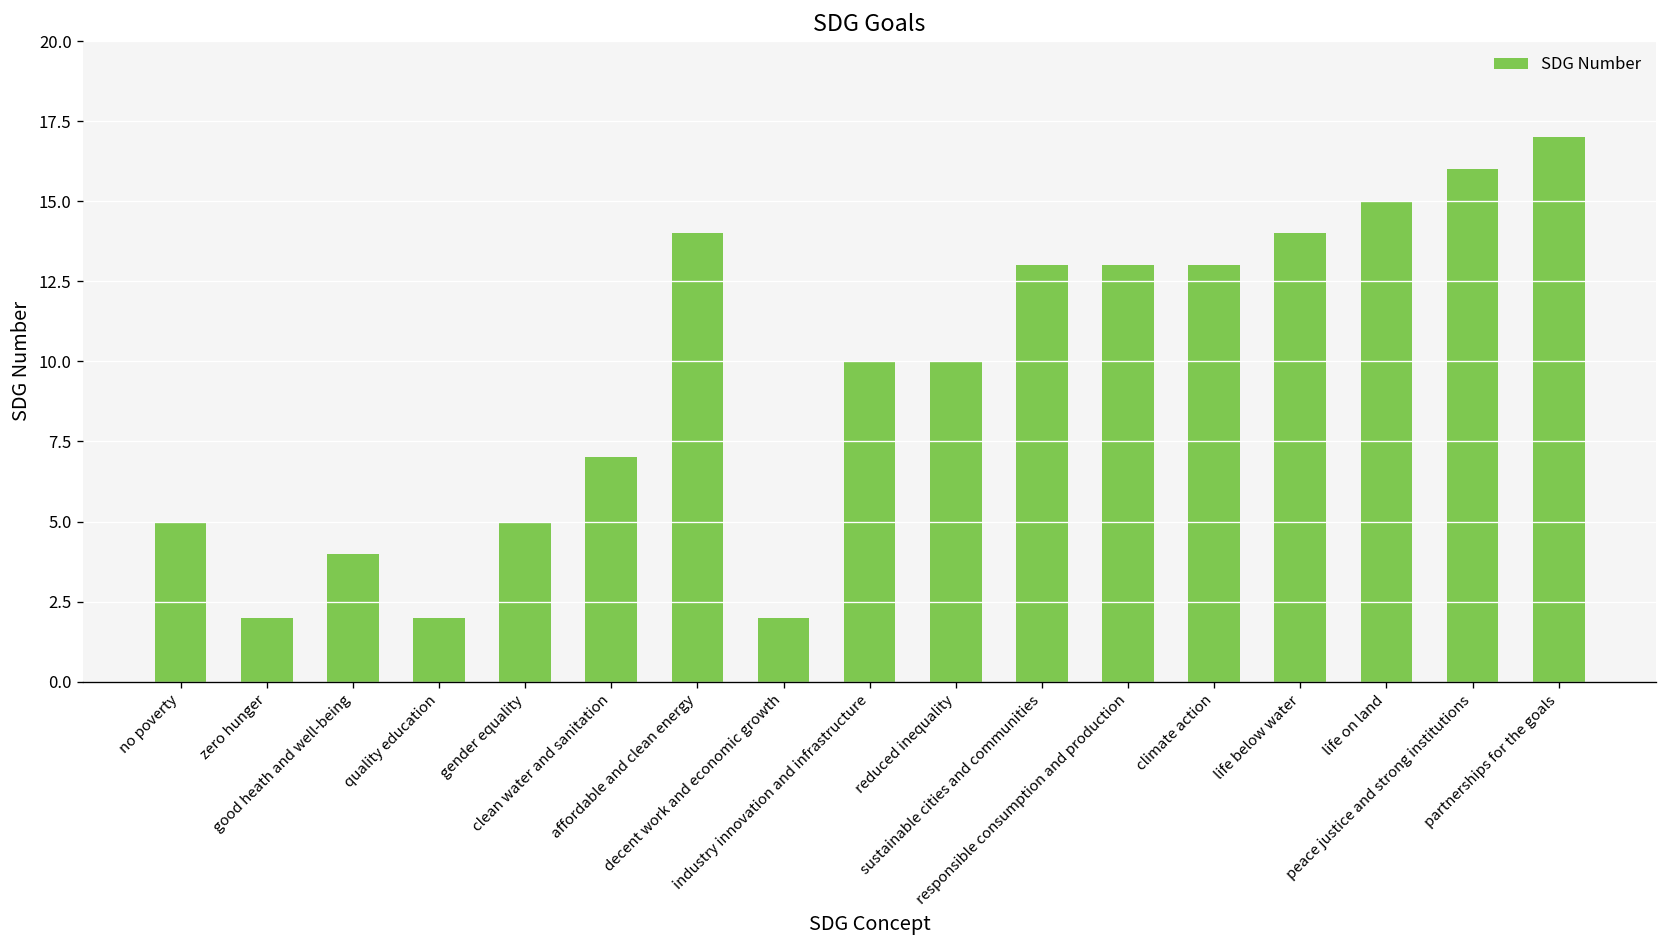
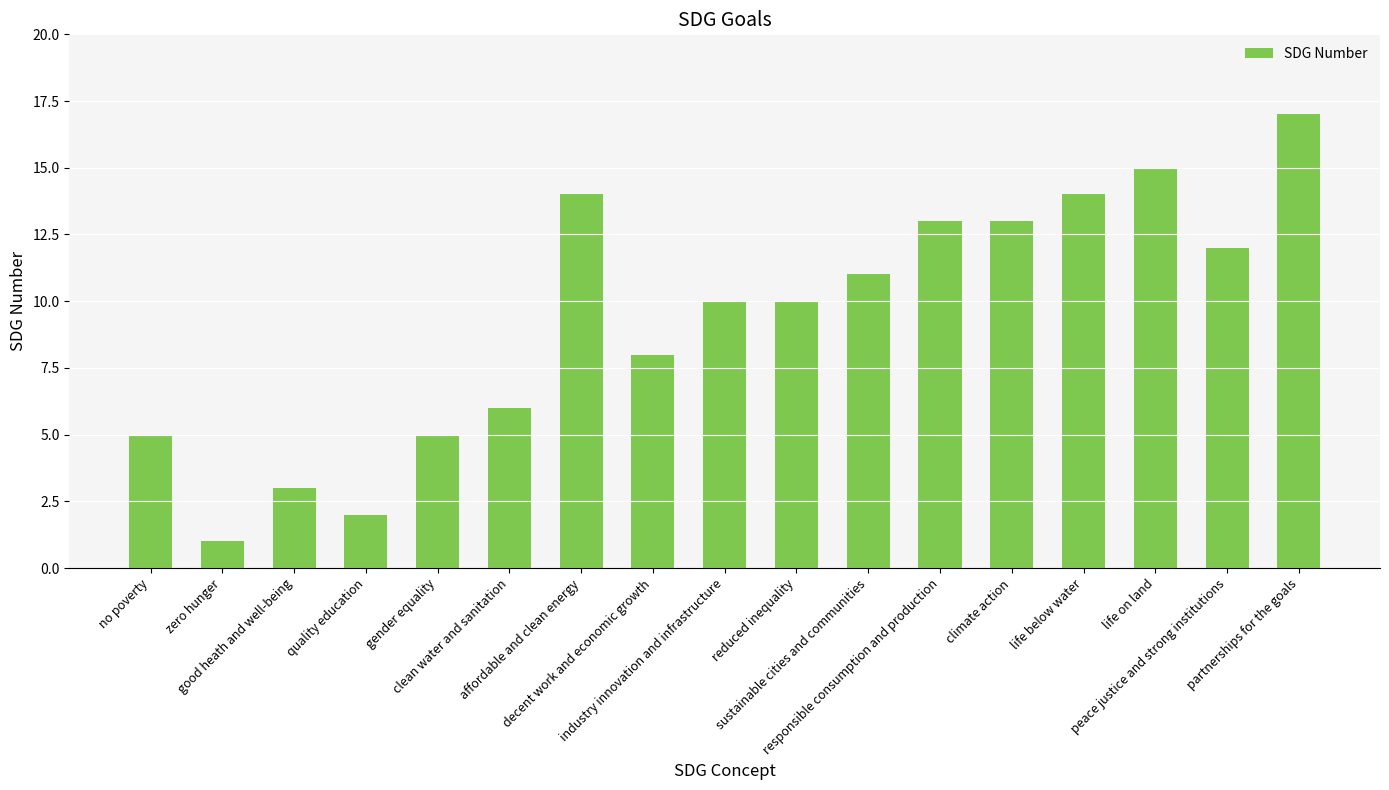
zero hunger: 2 -> 1
good heath and well-being: 4 -> 3
clean water and sanitation: 7 -> 6
decent work and economic growth: 2 -> 8
sustainable cities and communities: 13 -> 11
peace justice and strong institutions: 16 -> 12
